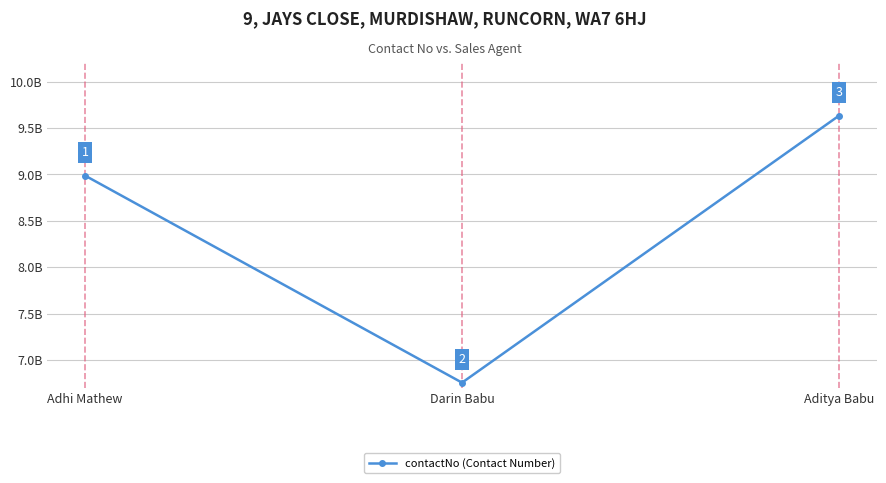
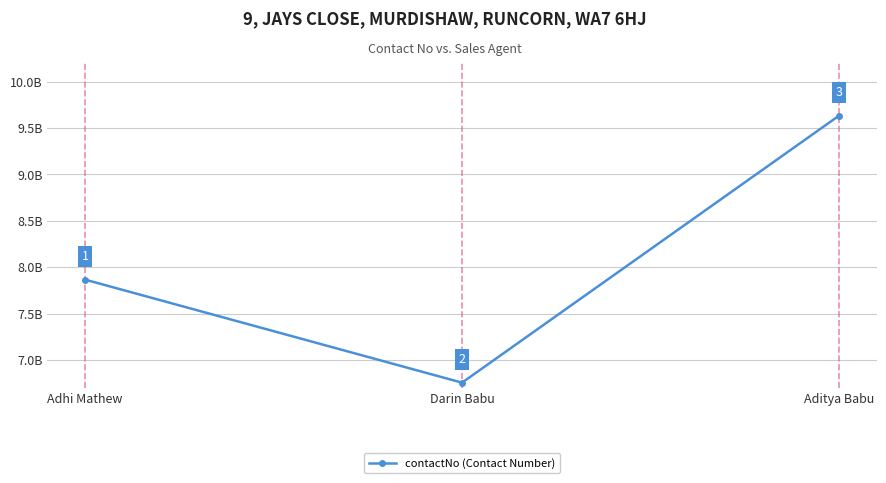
Adhi Mathew: 9000000000 -> 7900000000
